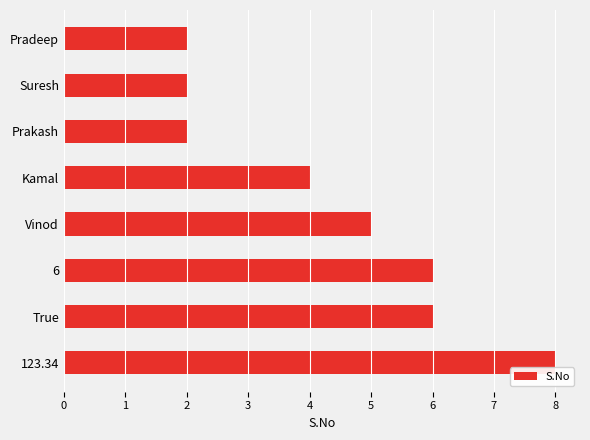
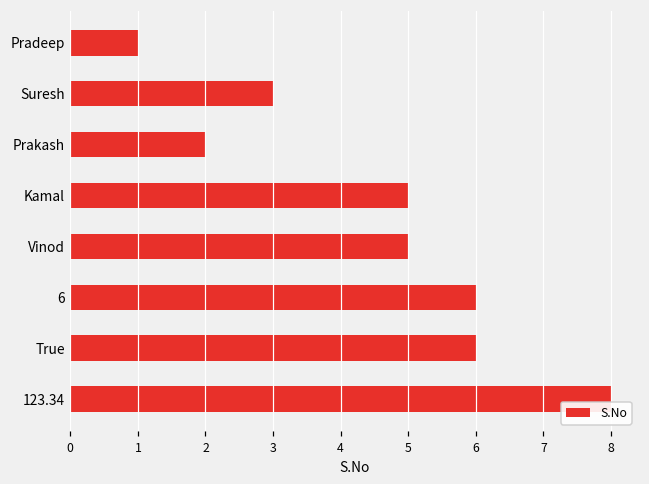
Pradeep: 2 -> 1
Suresh: 2 -> 3
Kamal: 4 -> 5
